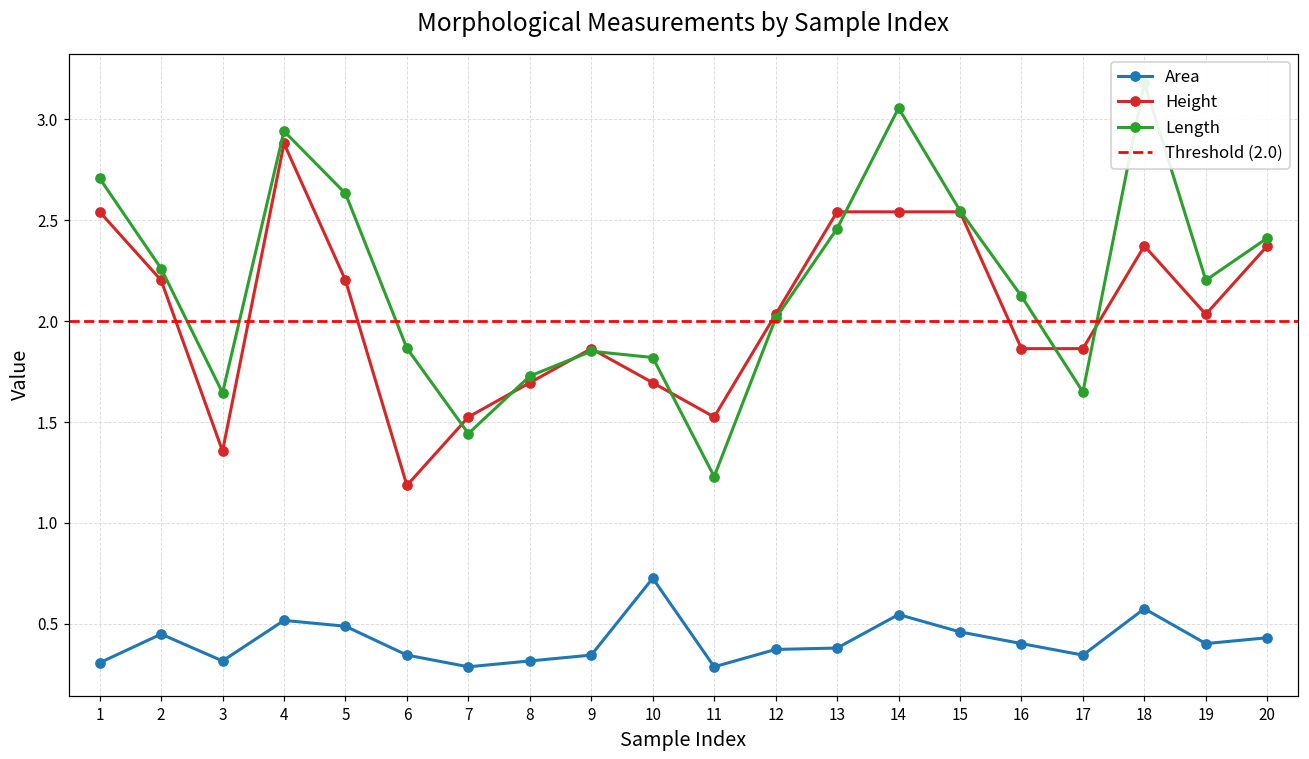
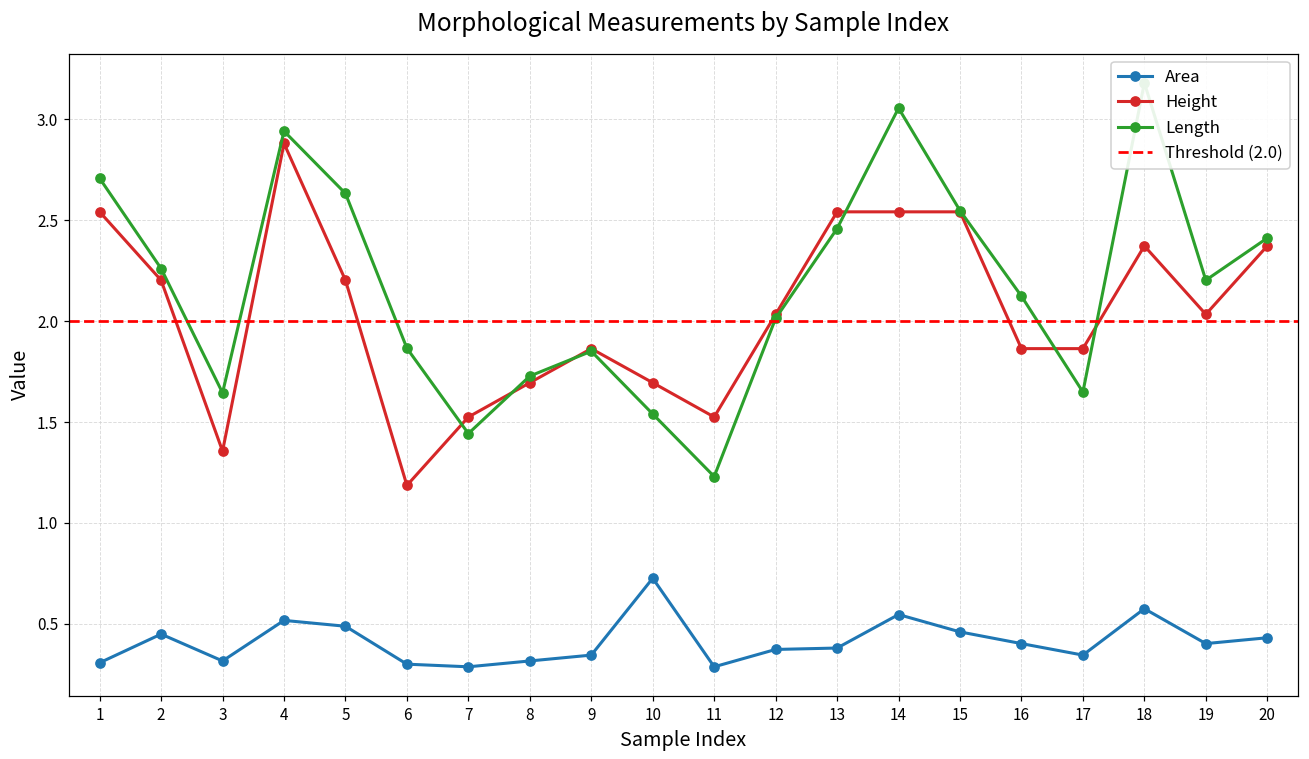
Area, 6: 0.35 -> 0.30
Length, 10: 1.82 -> 1.54
